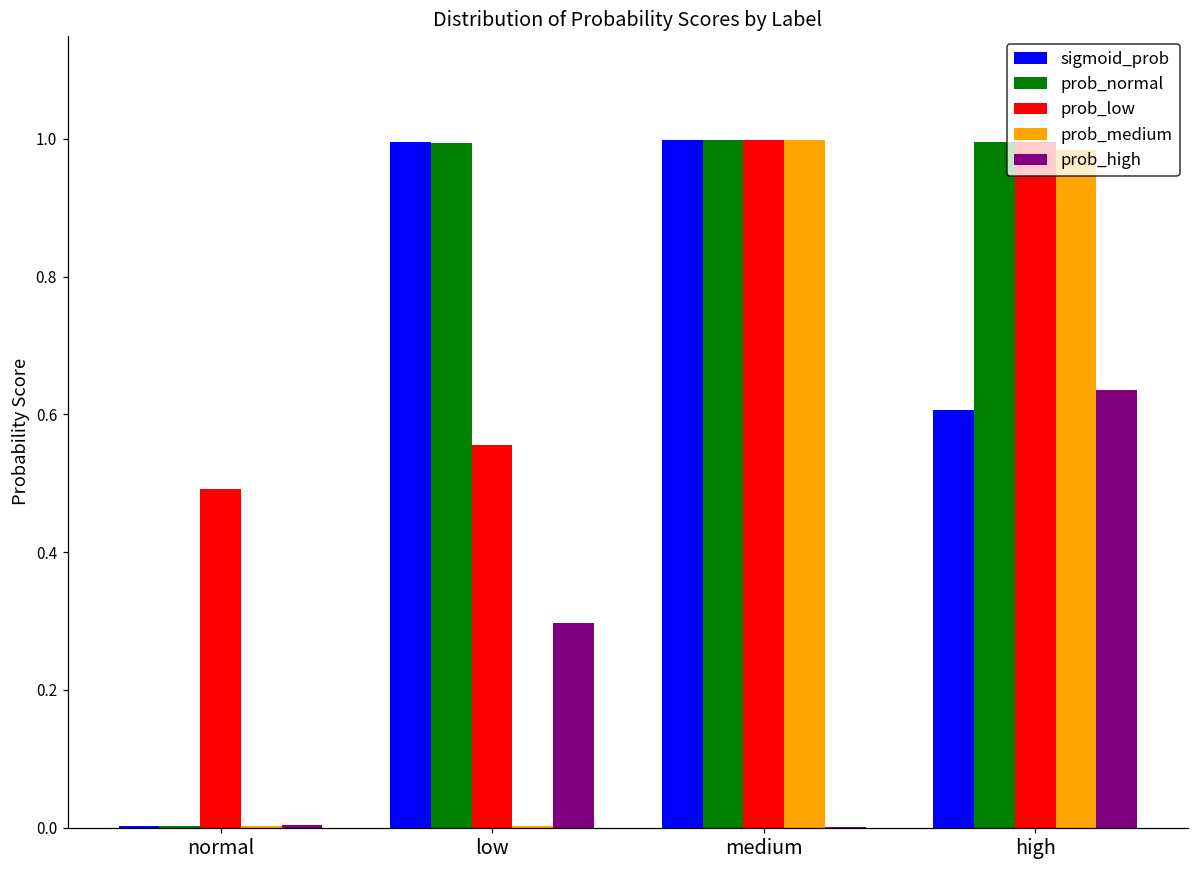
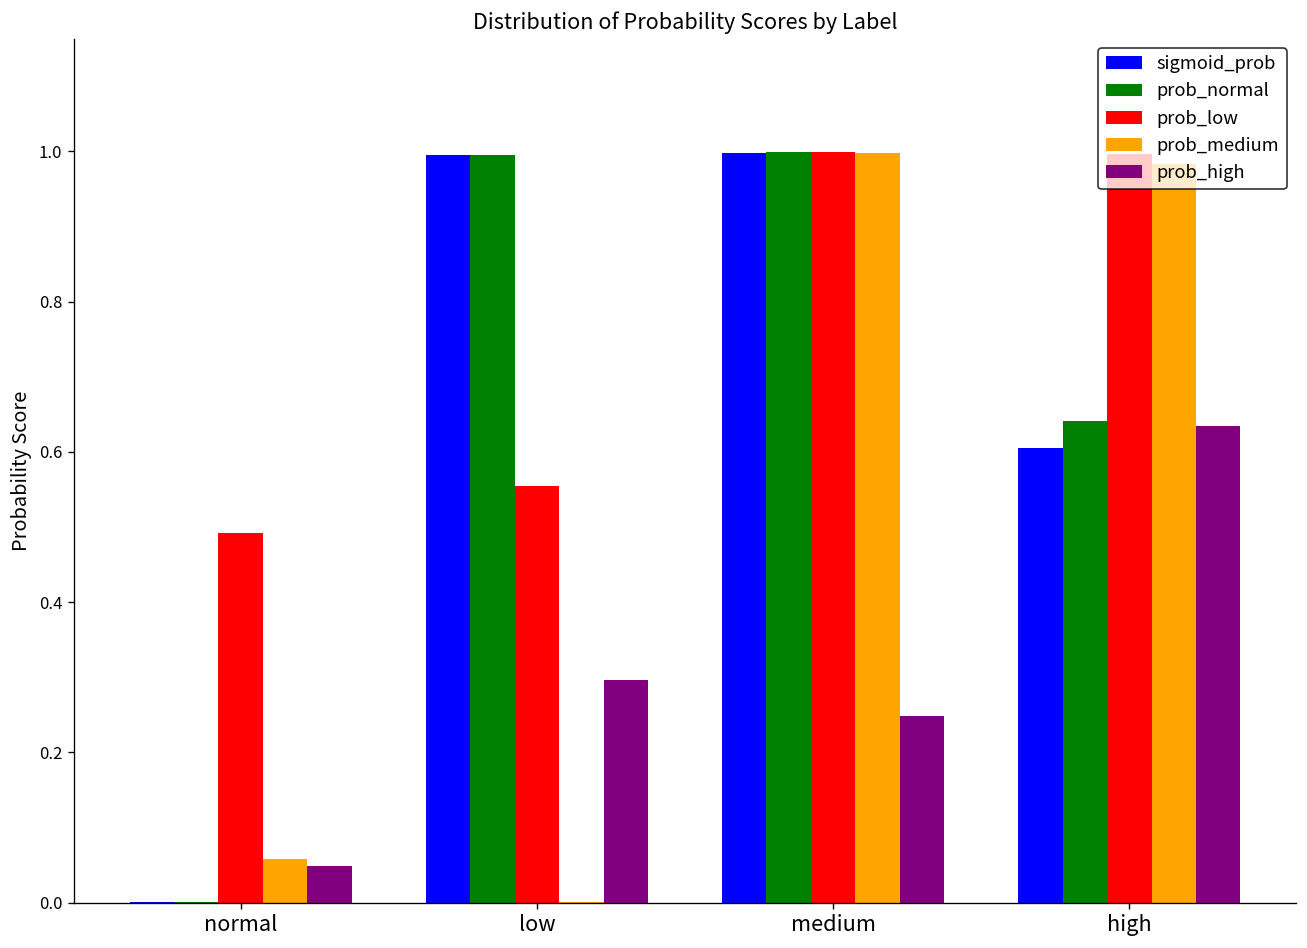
prob_medium, normal: 0.00 -> 0.06
prob_high, normal: 0.00 -> 0.05
prob_high, medium: 0.00 -> 0.25
prob_normal, high: 1.00 -> 0.64
